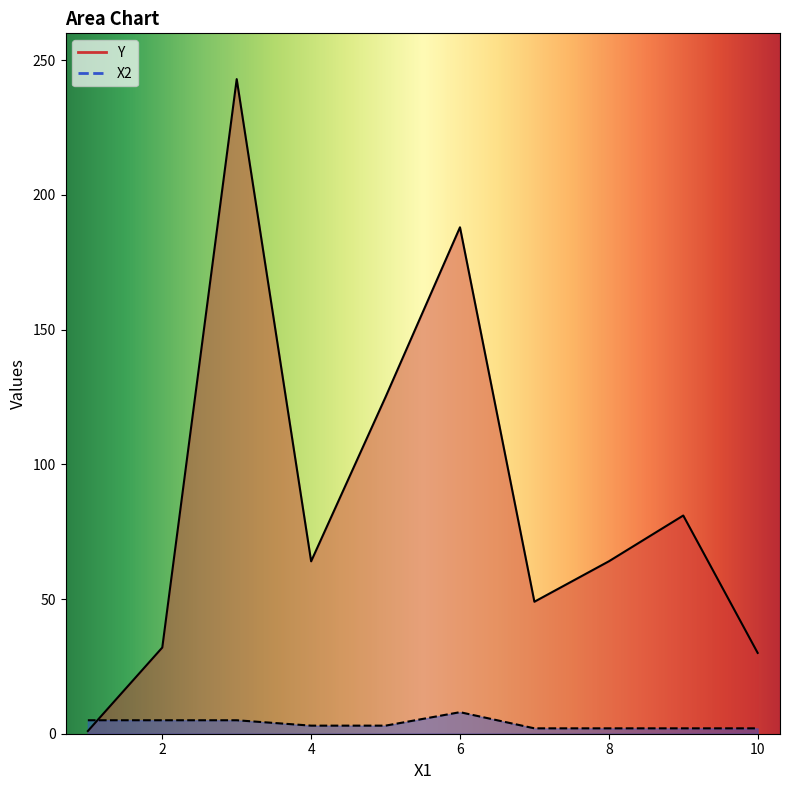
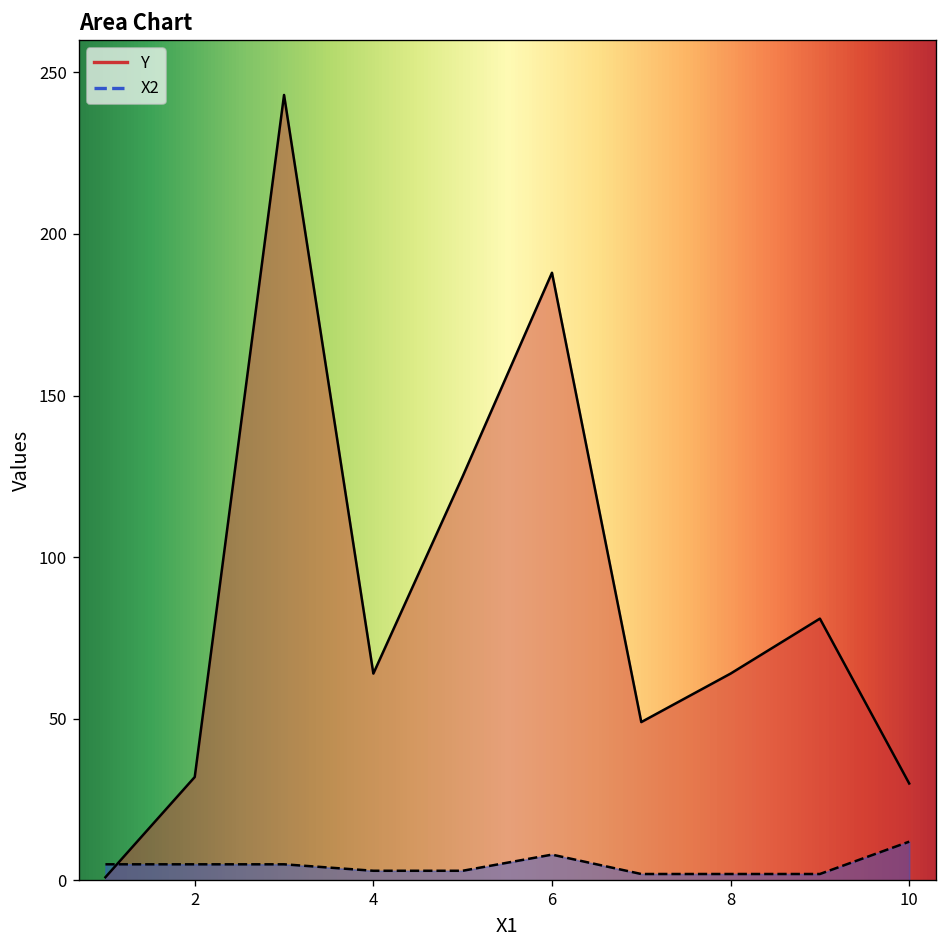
X2, 10: 2 -> 12
